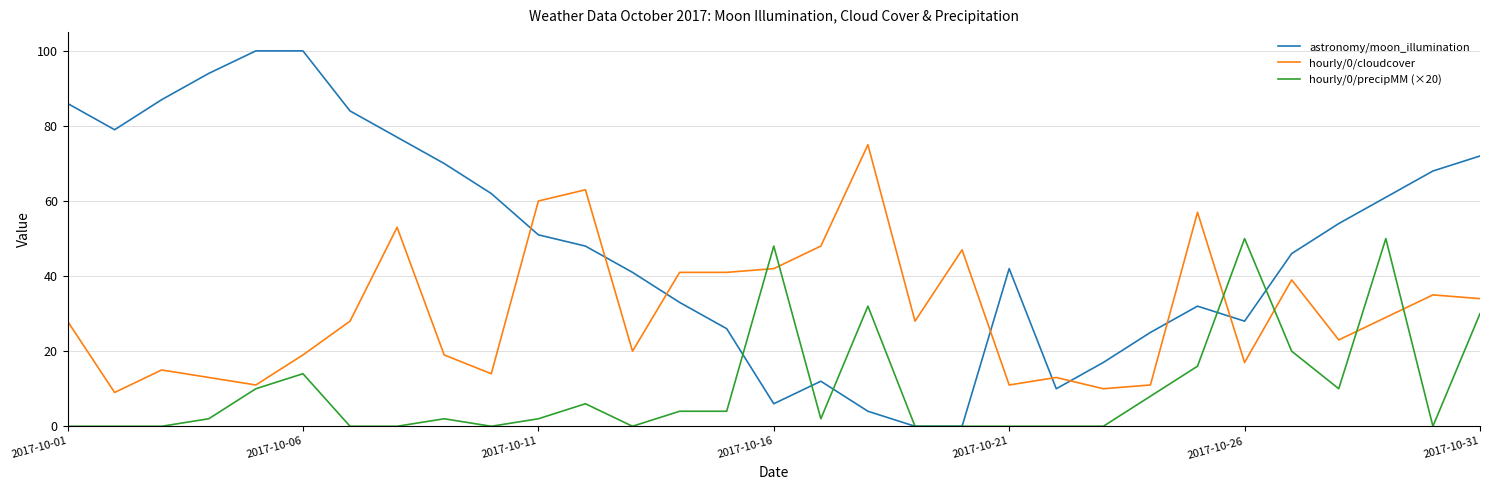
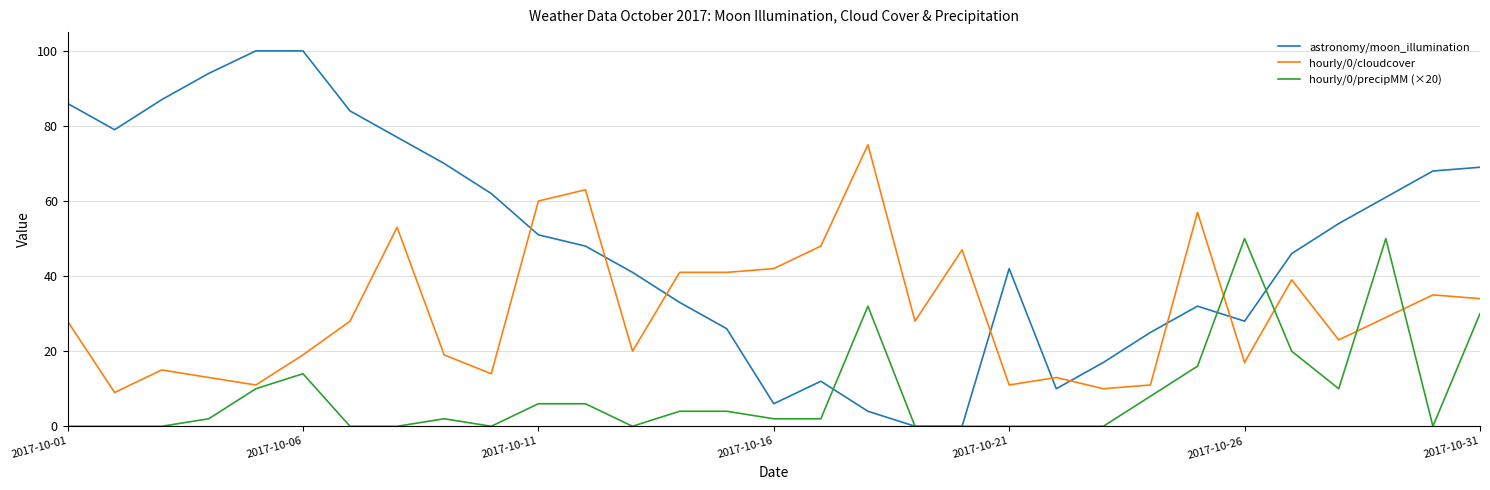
hourly/0/precipMM (×20), 2017-10-11: 2 -> 6
hourly/0/precipMM (×20), 2017-10-16: 48 -> 2
astronomy/moon_illumination, 2017-10-31: 72 -> 69
